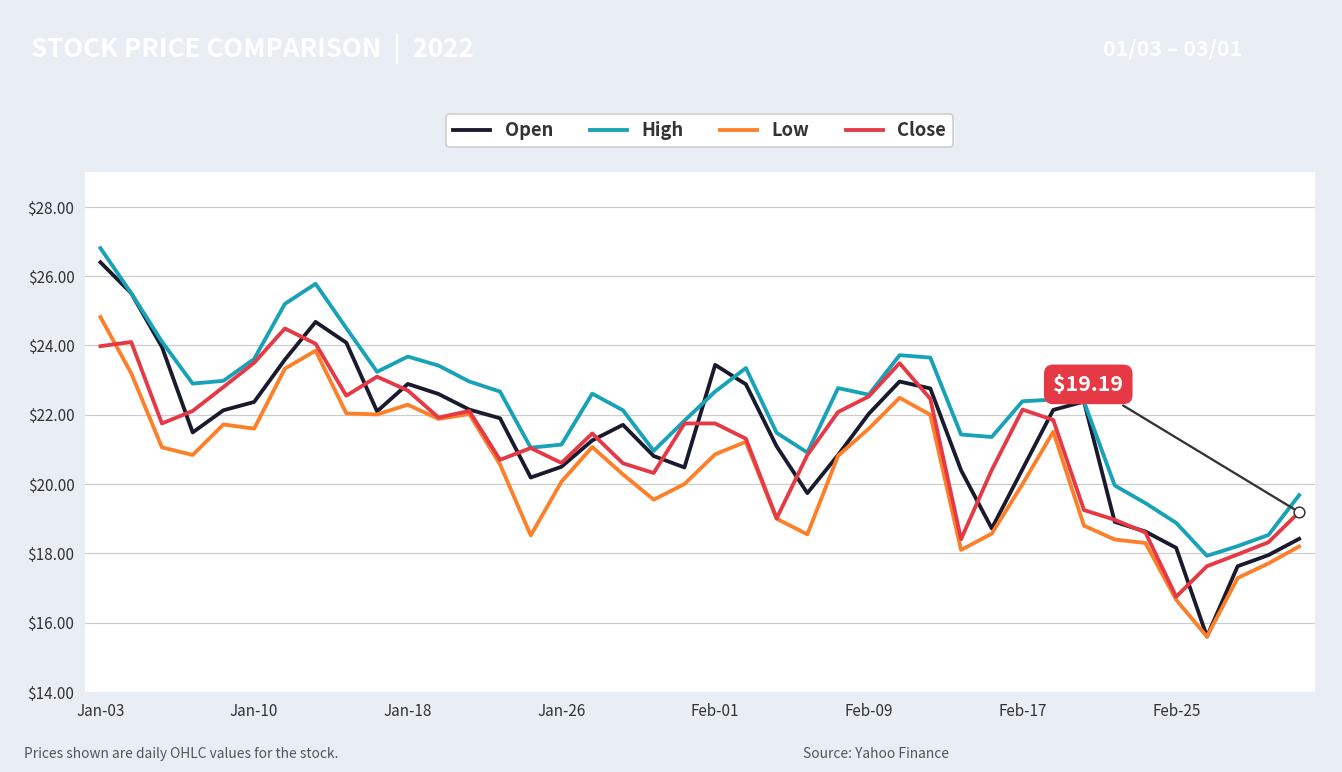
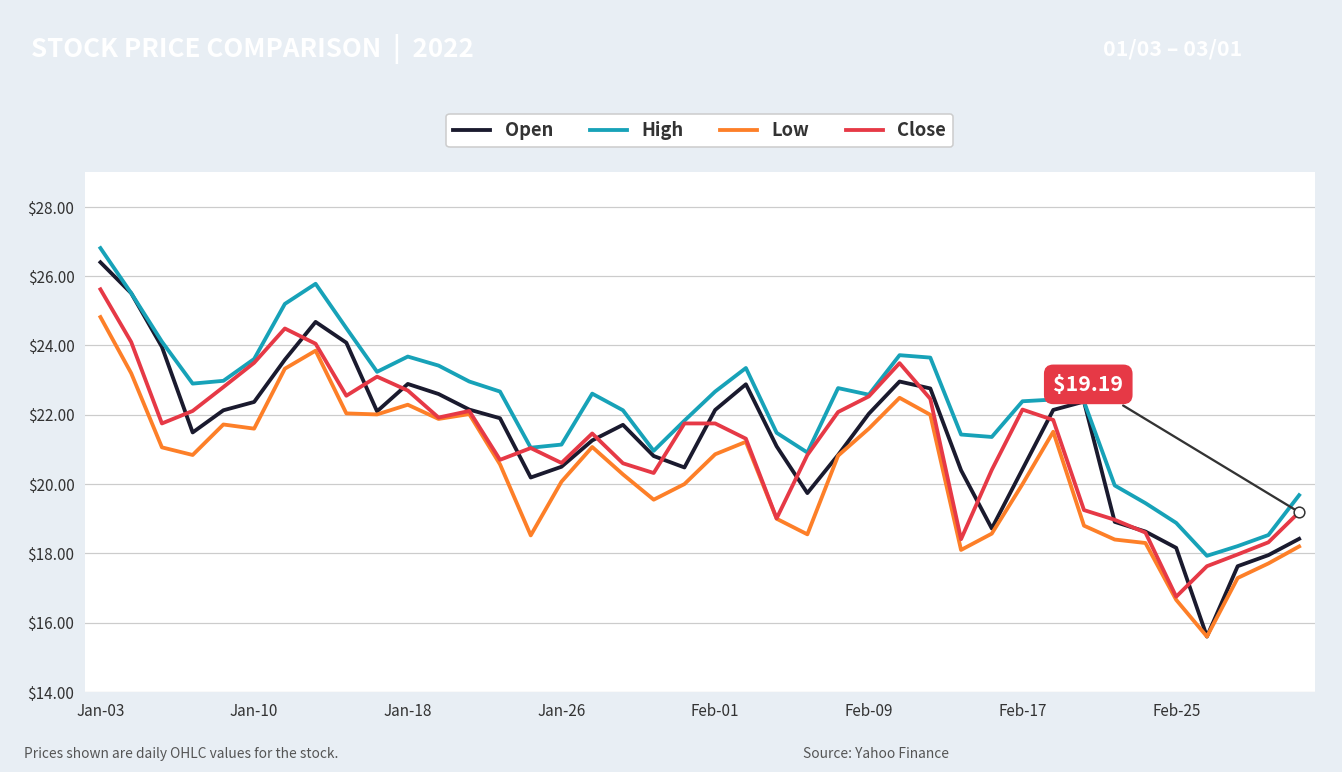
Close, Jan-03: $24.0 -> $25.6
Open, Feb-01: $23.4 -> $22.1
